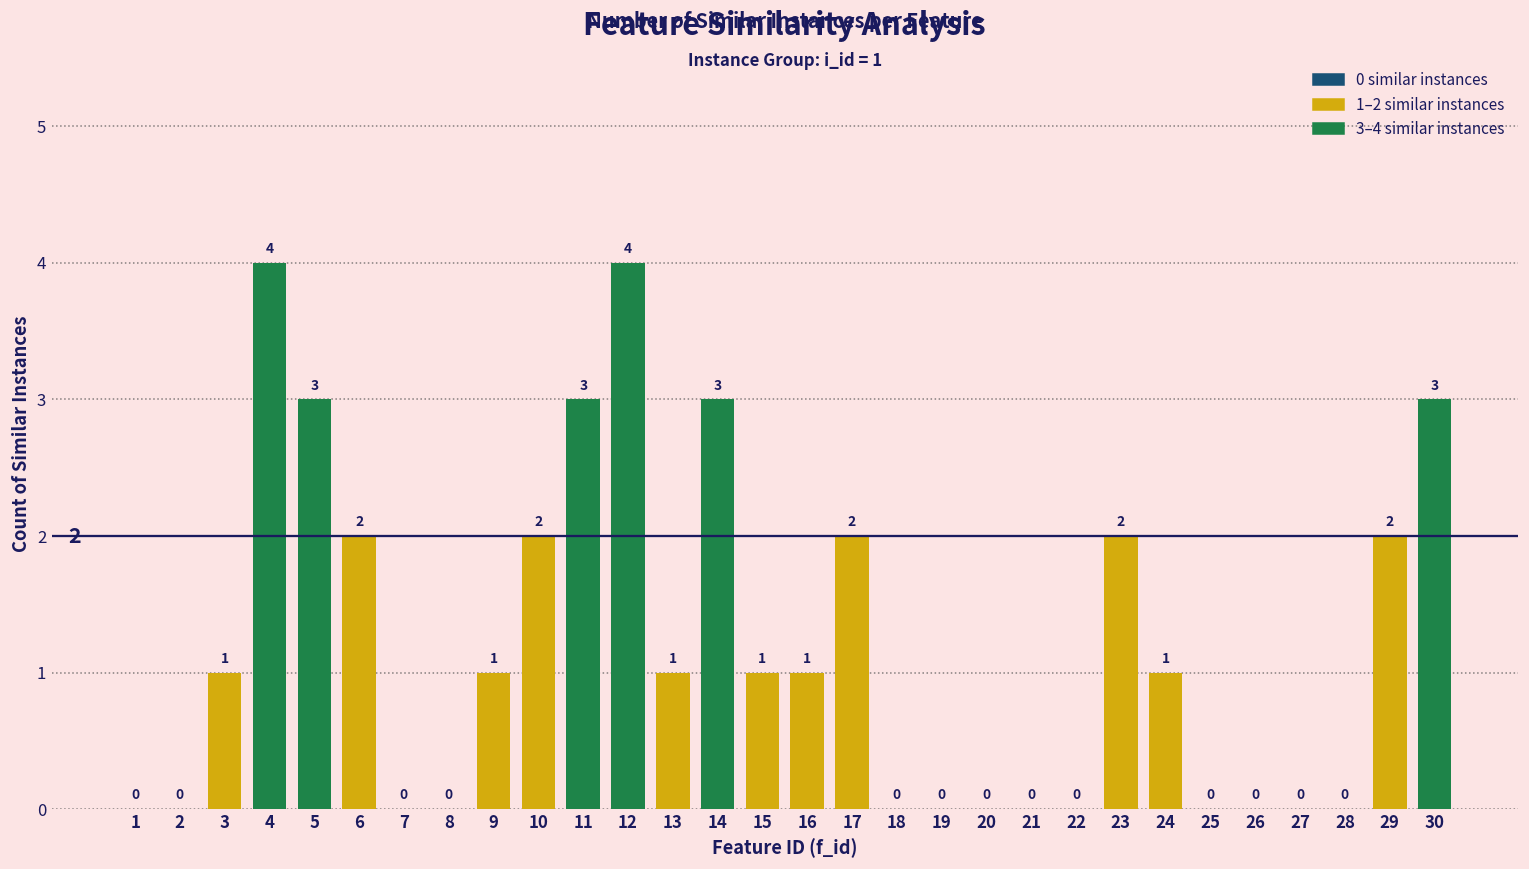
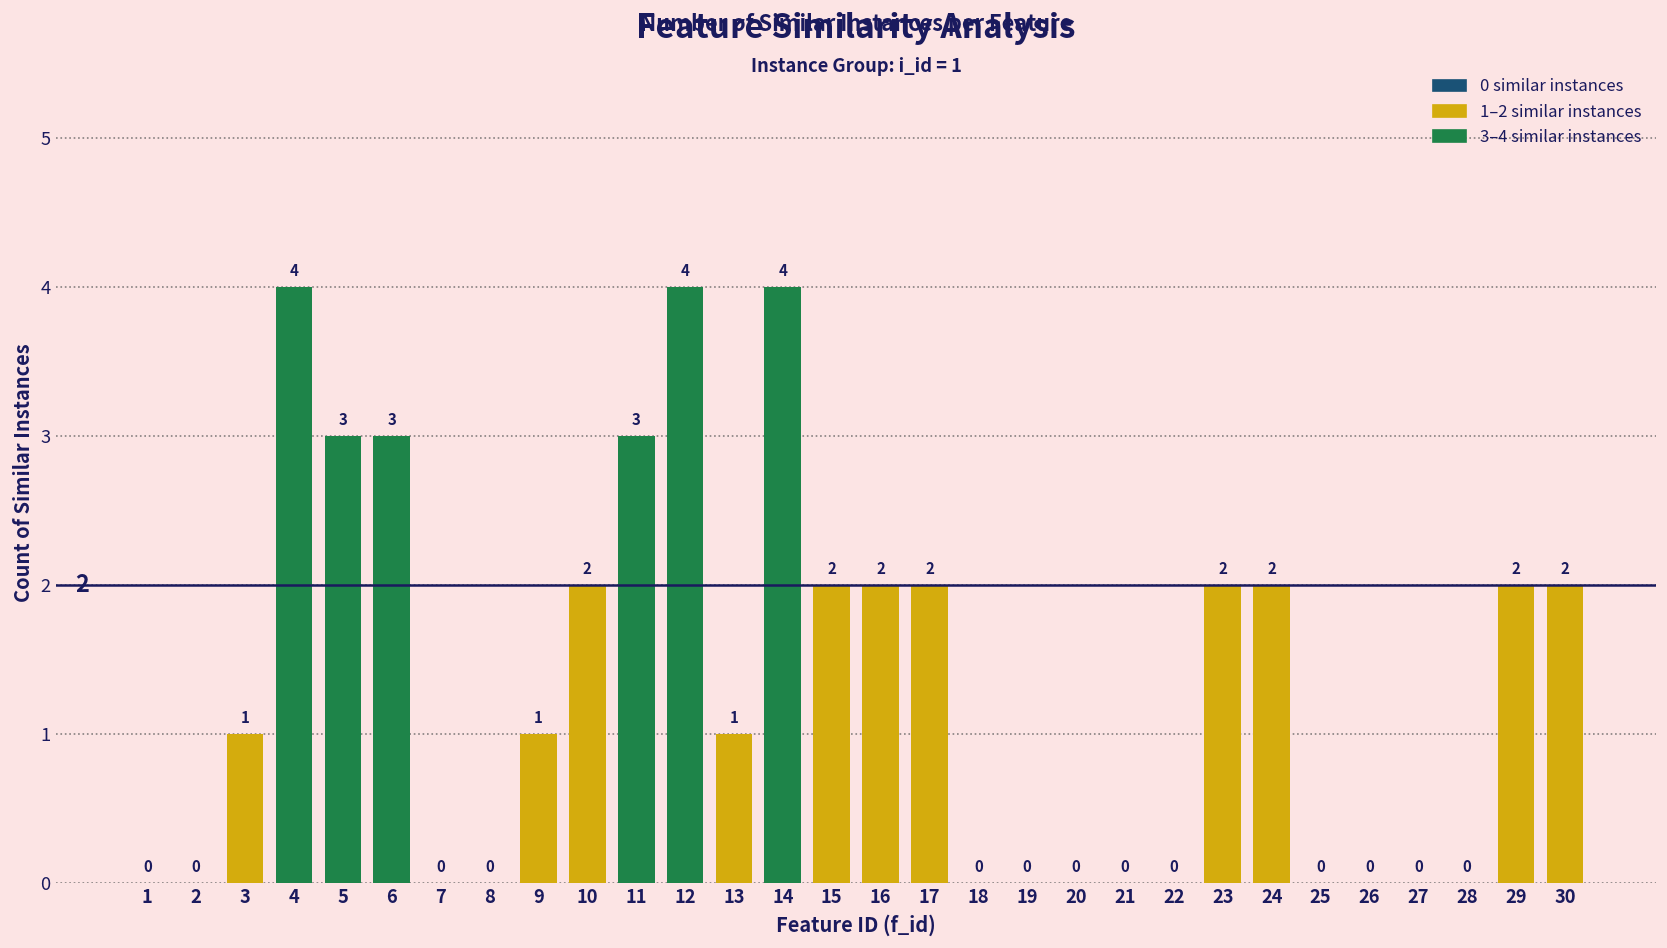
6: 2 -> 3
14: 3 -> 4
15: 1 -> 2
16: 1 -> 2
24: 1 -> 2
30: 3 -> 2
